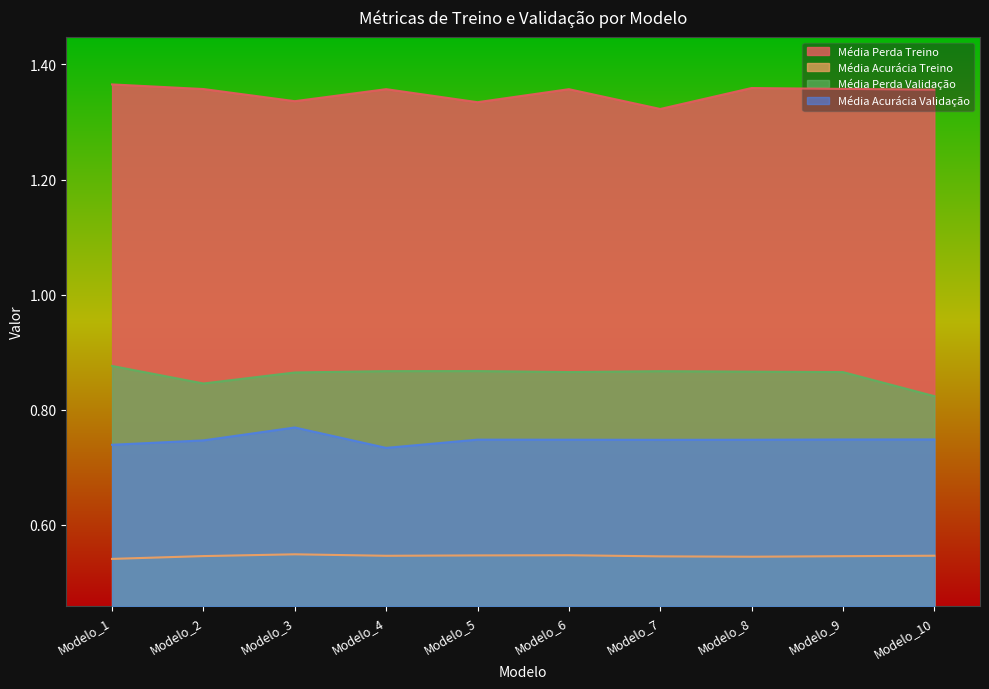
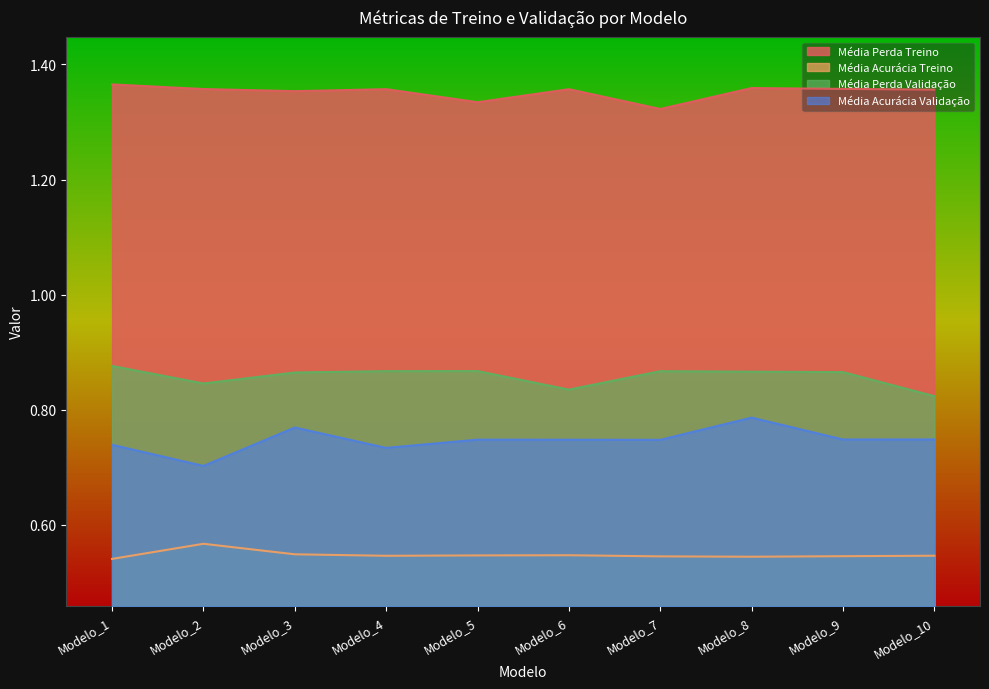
Média Acurácia Treino, Modelo_2: 0.55 -> 0.57
Média Acurácia Validação, Modelo_2: 0.75 -> 0.70
Média Perda Treino, Modelo_3: 1.34 -> 1.35
Média Perda Validação, Modelo_6: 0.87 -> 0.84
Média Acurácia Validação, Modelo_8: 0.75 -> 0.79
